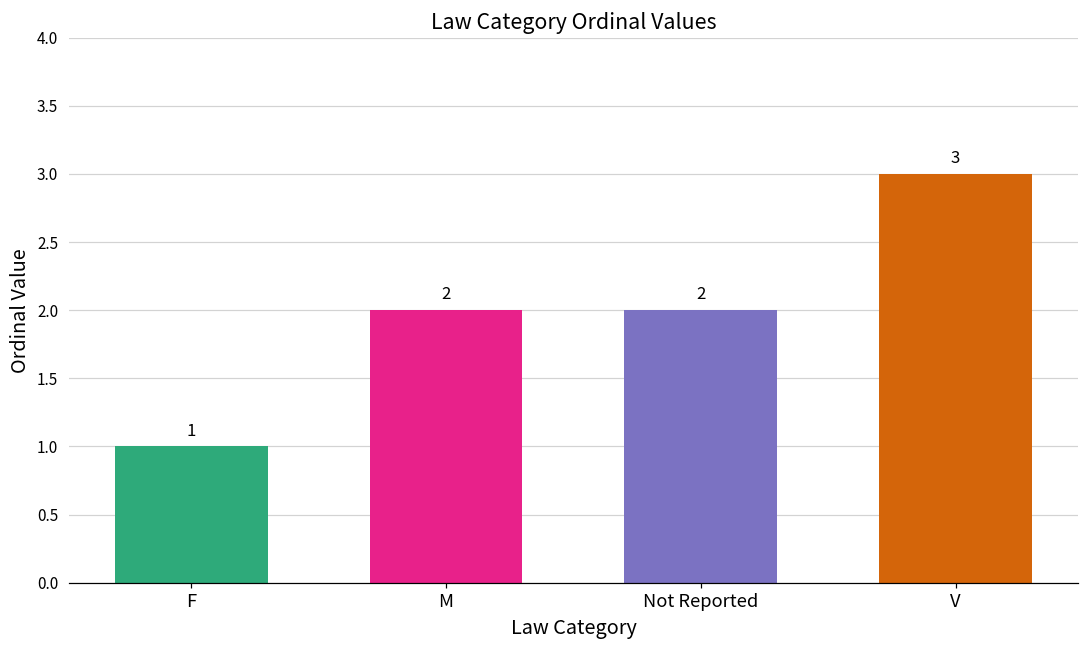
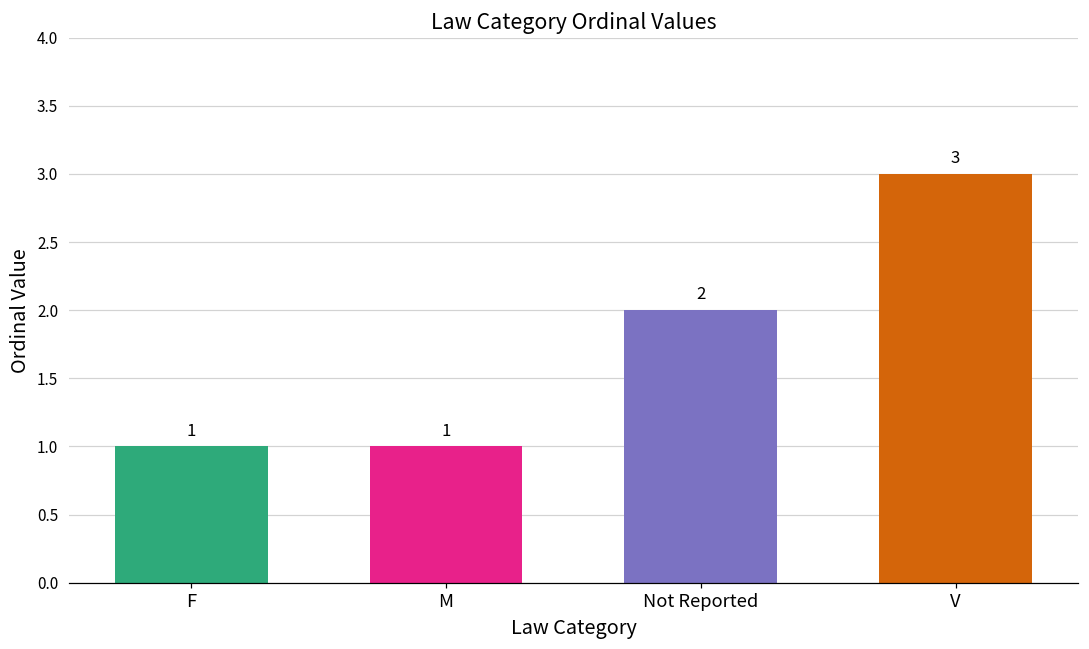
M: 2 -> 1
